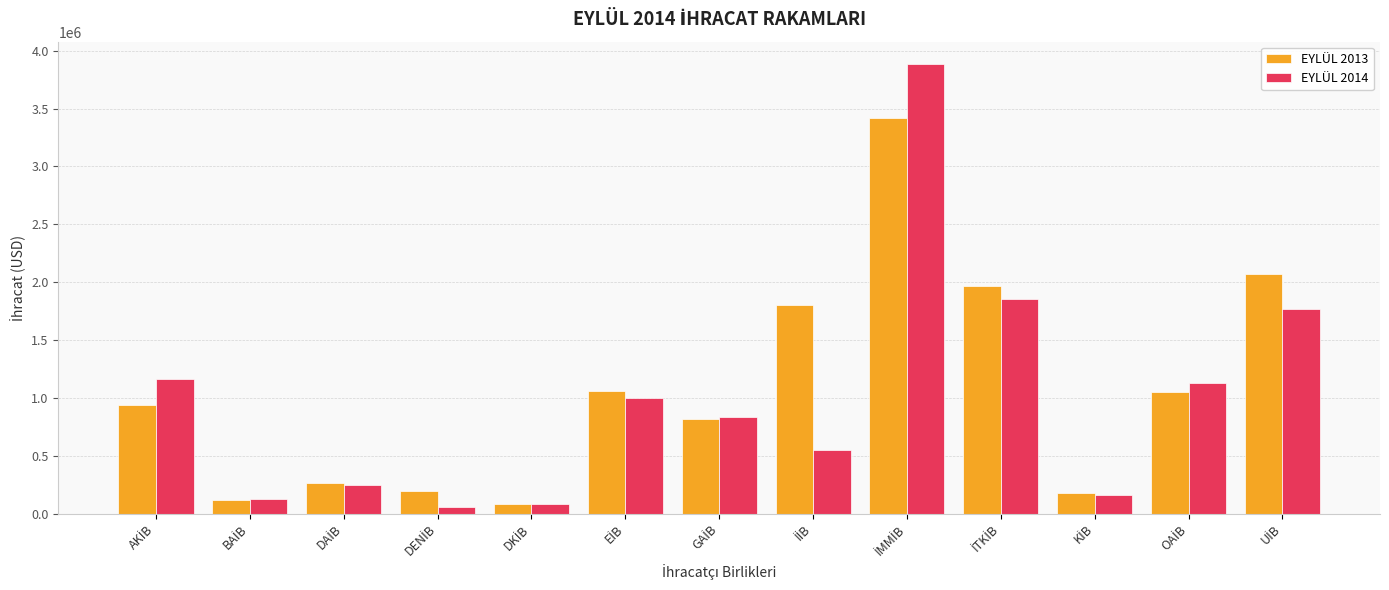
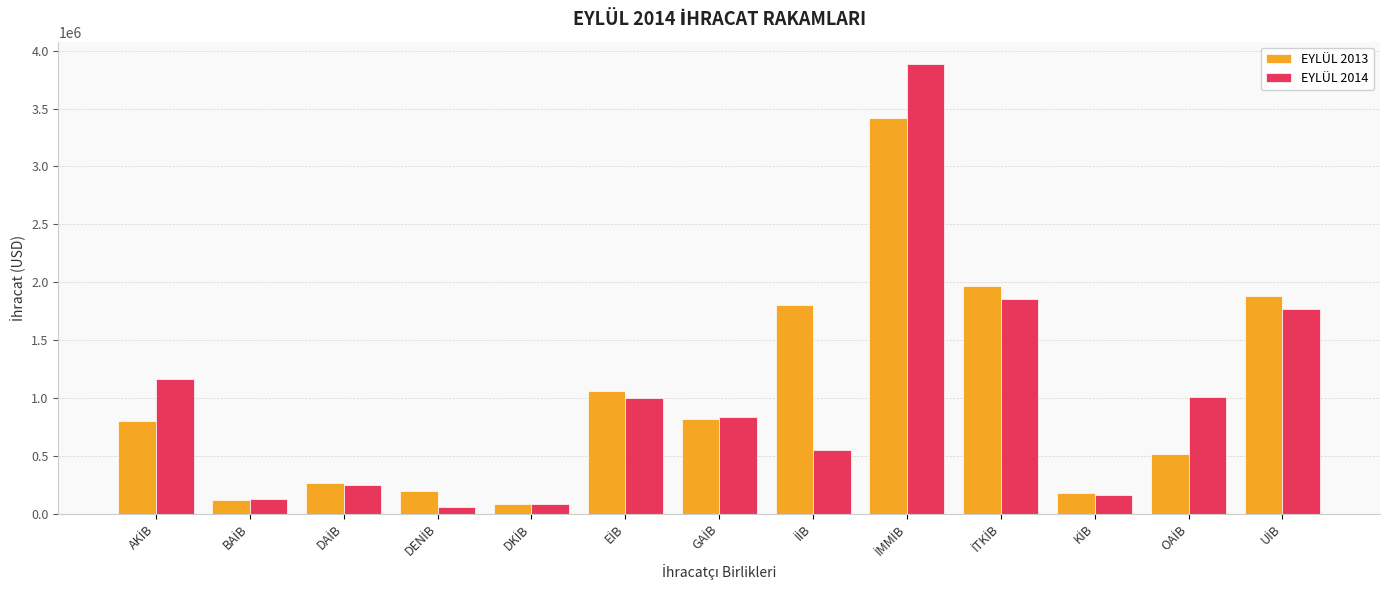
EYLÜL 2013, AKİB: 940000 -> 800000
EYLÜL 2013, OAİB: 1050000 -> 510000
EYLÜL 2014, OAİB: 1130000 -> 1010000
EYLÜL 2013, UİB: 2070000 -> 1880000
